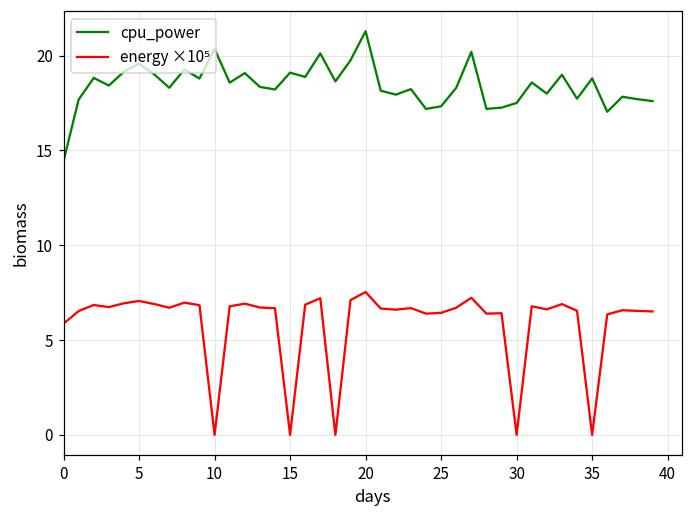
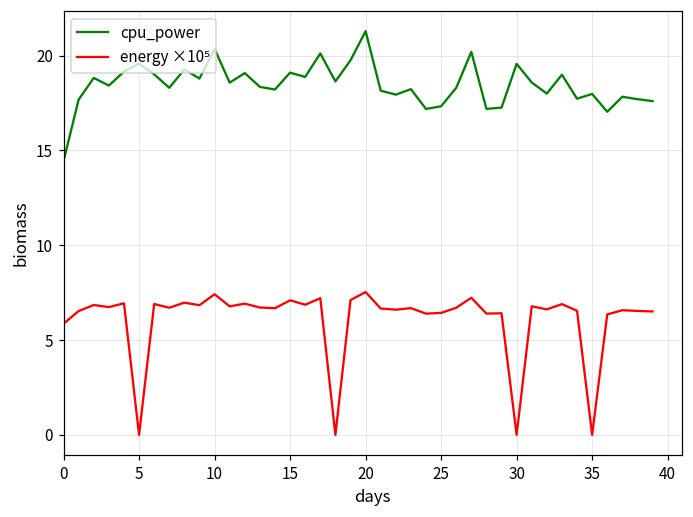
energy ×10⁵, 5: 7.1 -> 0.0
energy ×10⁵, 10: 0.0 -> 7.4
energy ×10⁵, 15: 0.0 -> 7.1
cpu_power, 30: 17.5 -> 19.6
cpu_power, 35: 18.8 -> 18.0
